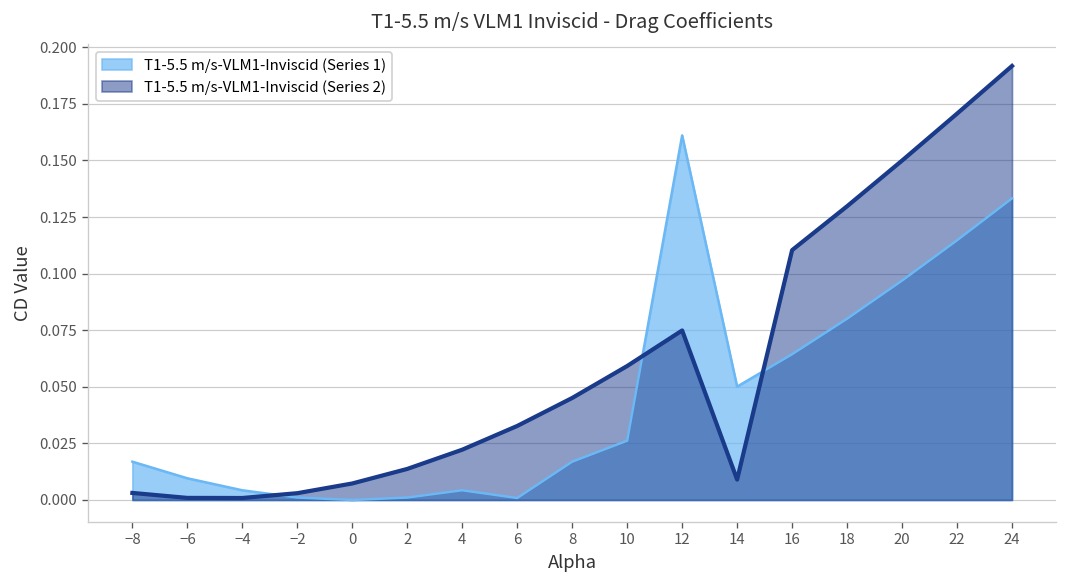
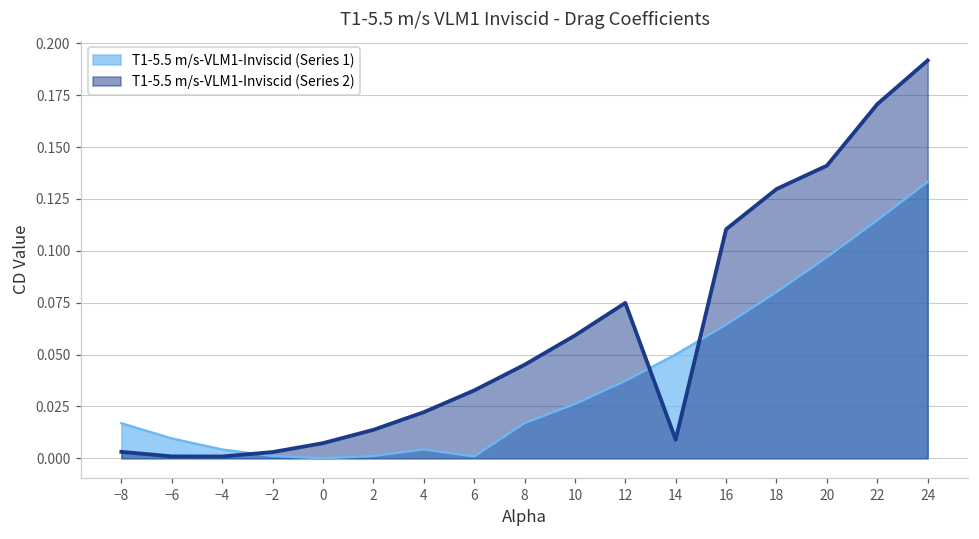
T1-5.5 m/s-VLM1-Inviscid (Series 1), 12: 0.161 -> 0.037
T1-5.5 m/s-VLM1-Inviscid (Series 2), 20: 0.150 -> 0.141
